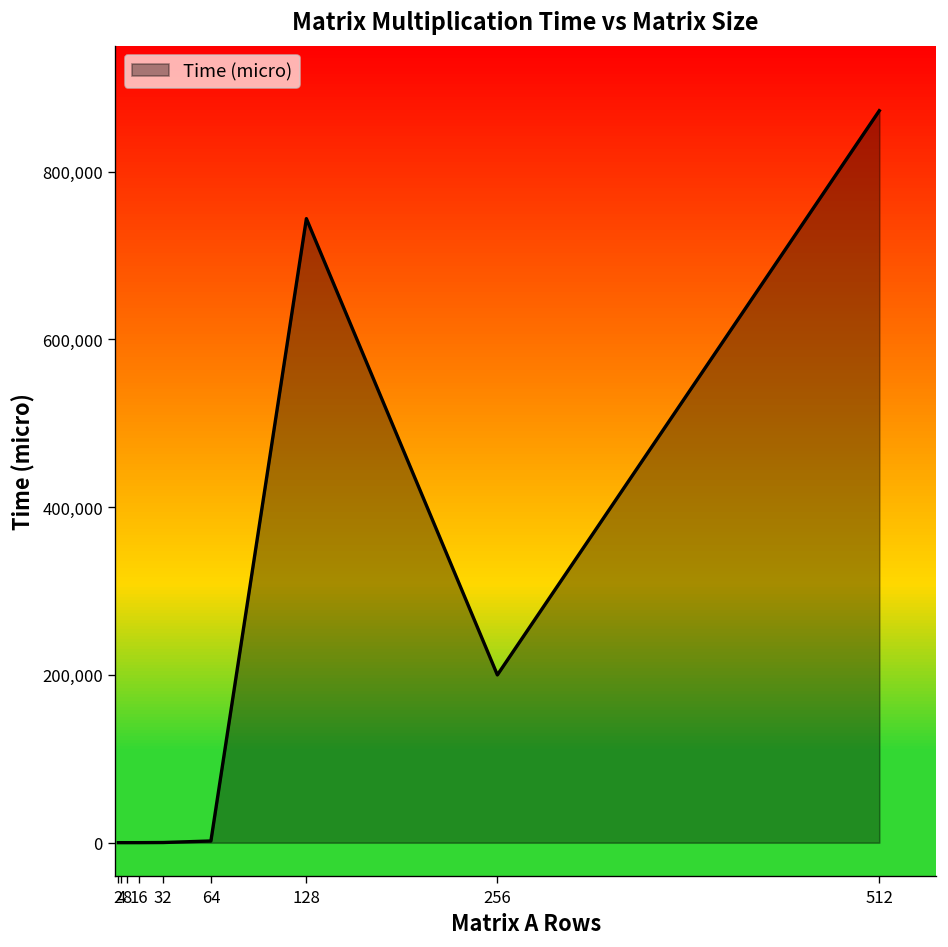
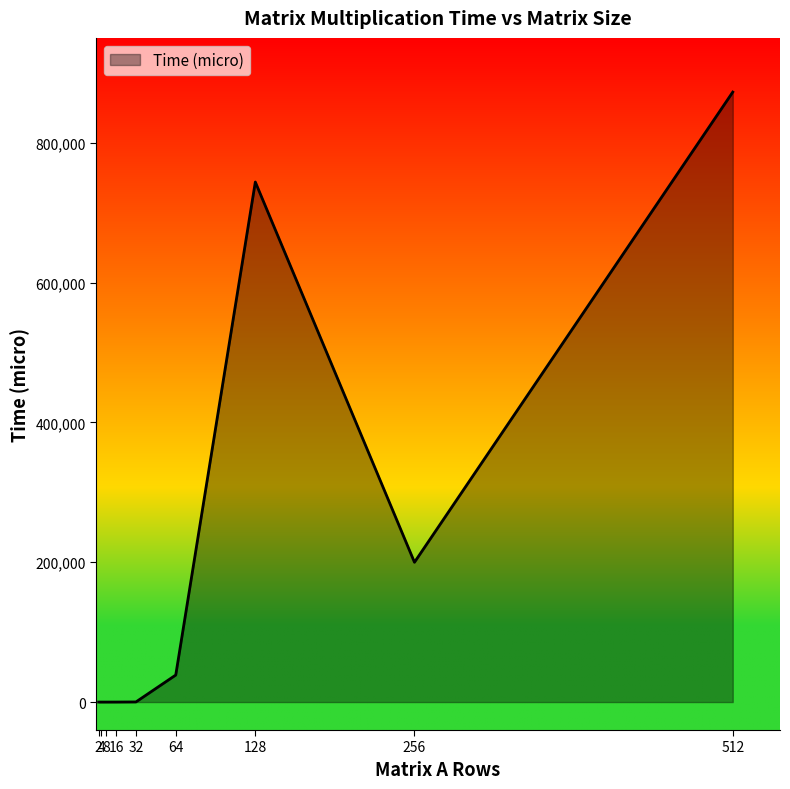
64: 0 -> 40,000
